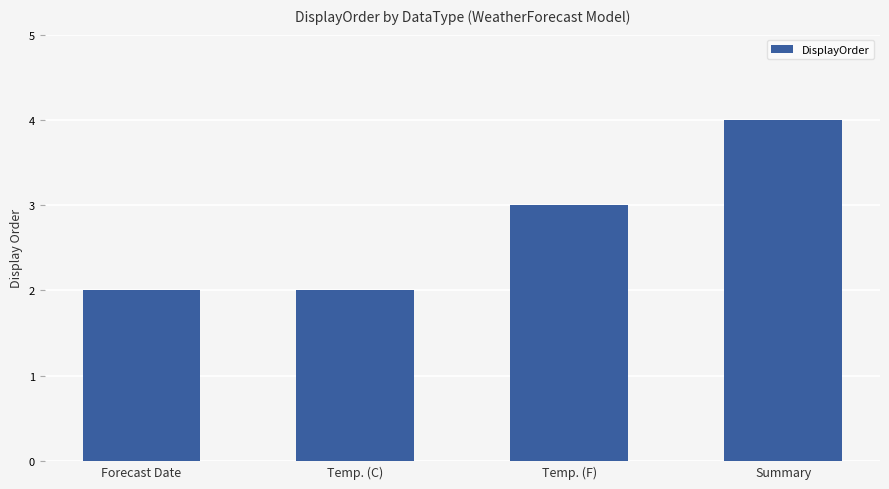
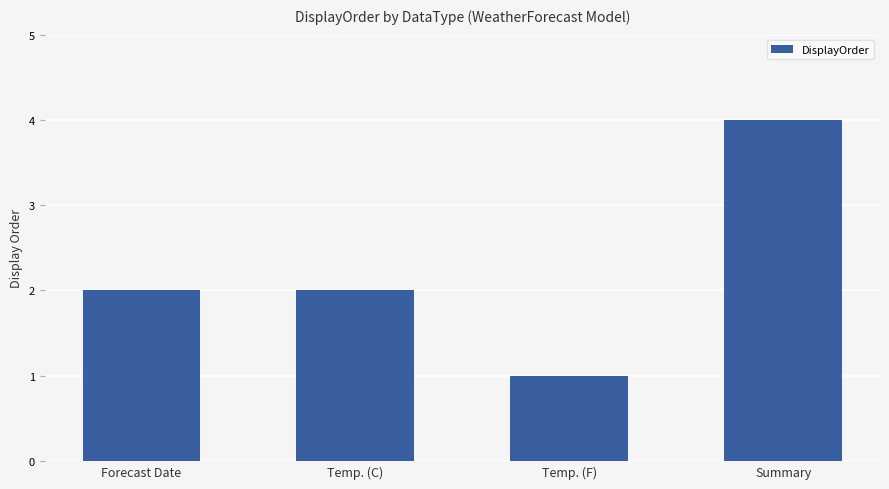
Temp. (F): 3 -> 1
